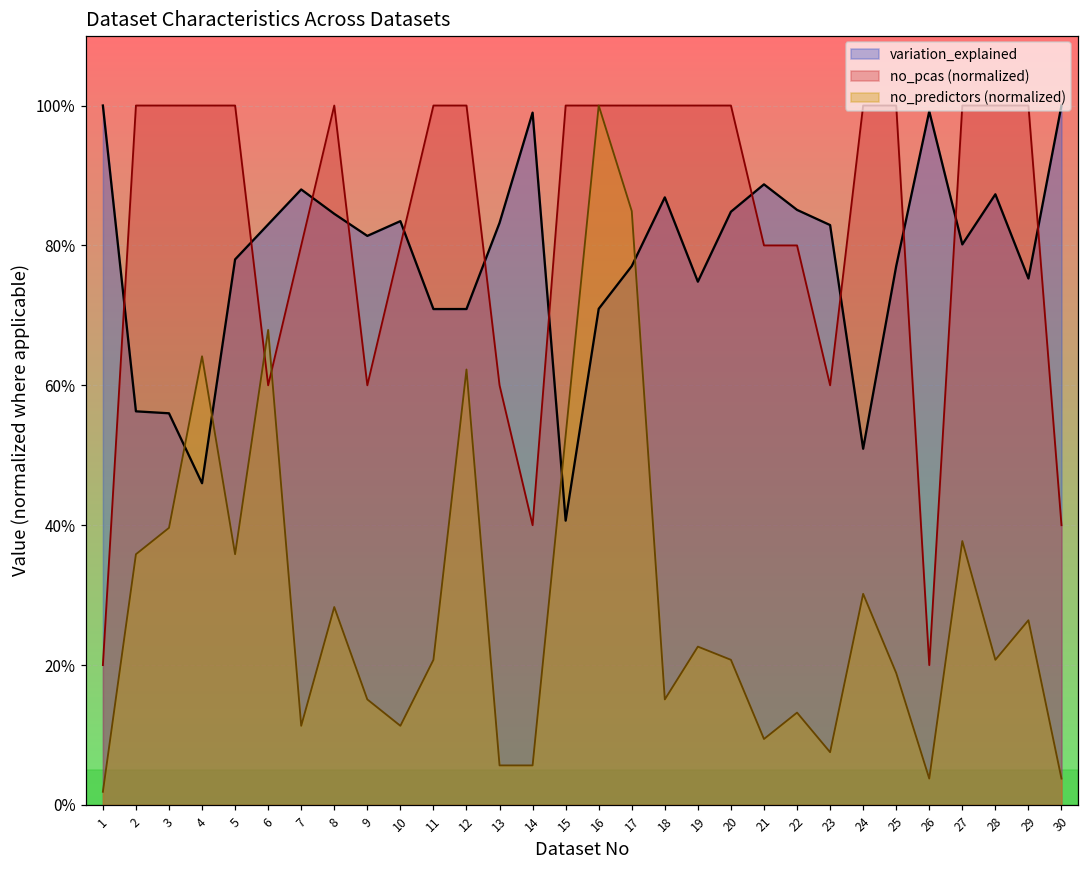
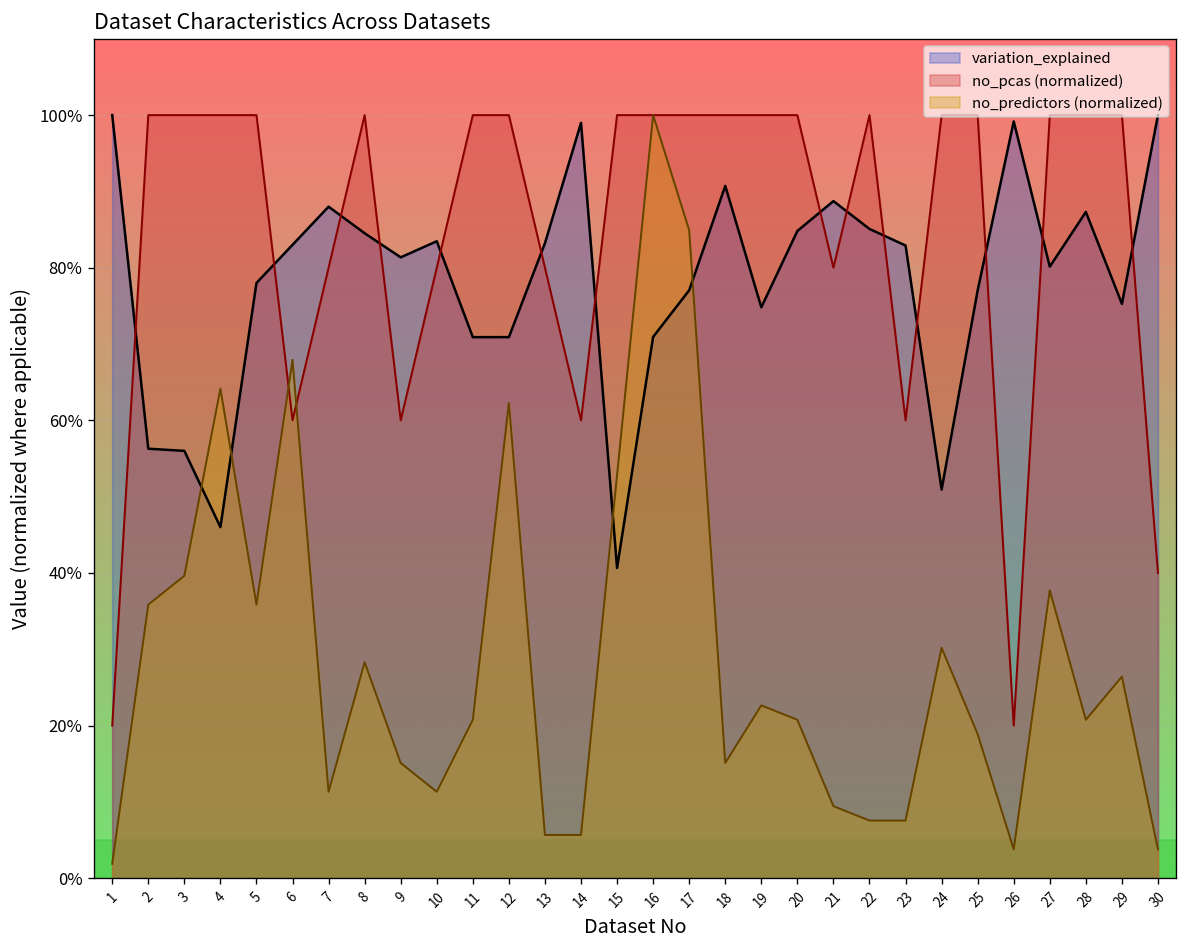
no_pcas (normalized), 13: 60% -> 80%
no_pcas (normalized), 14: 40% -> 60%
variation_explained, 18: 87% -> 91%
no_pcas (normalized), 22: 80% -> 100%
no_predictors (normalized), 22: 13% -> 8%
